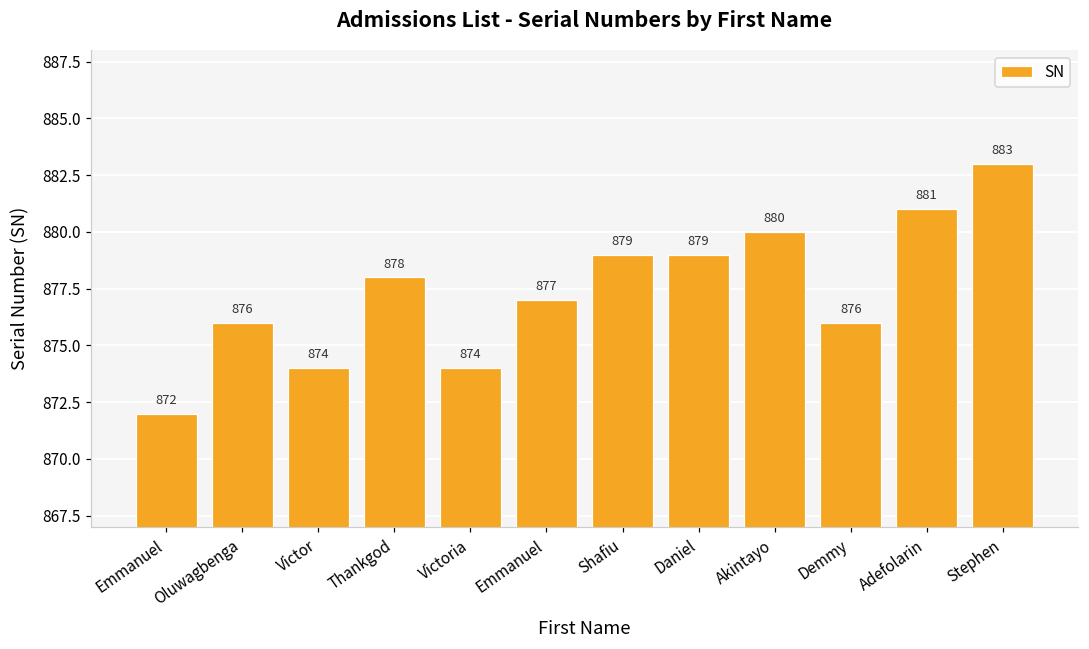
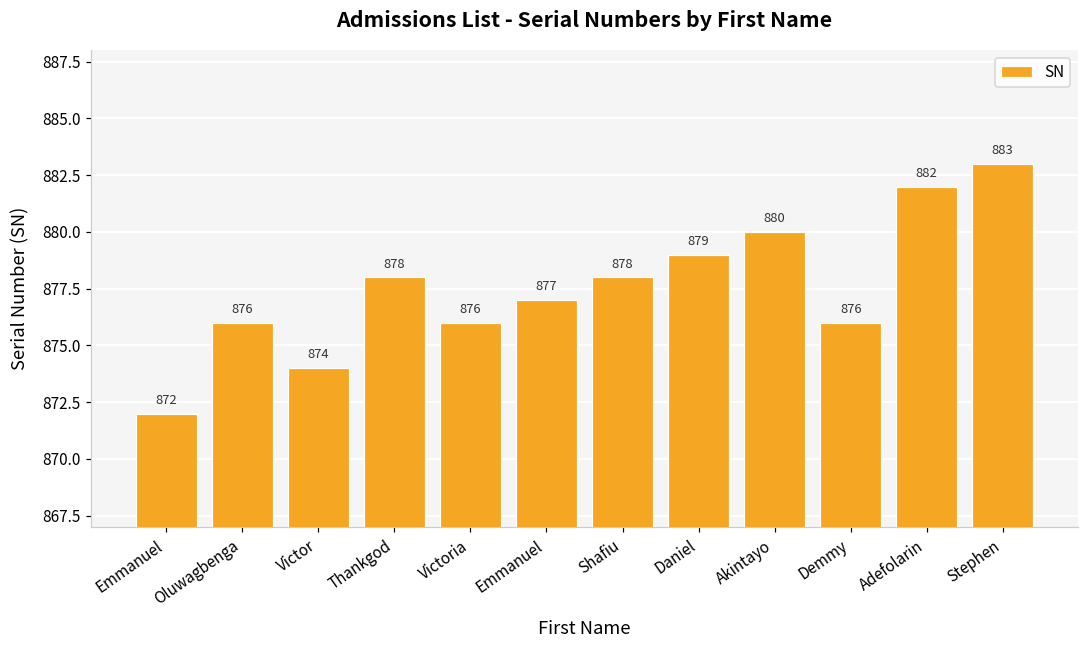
Victoria: 874 -> 876
Shafiu: 879 -> 878
Adefolarin: 881 -> 882
